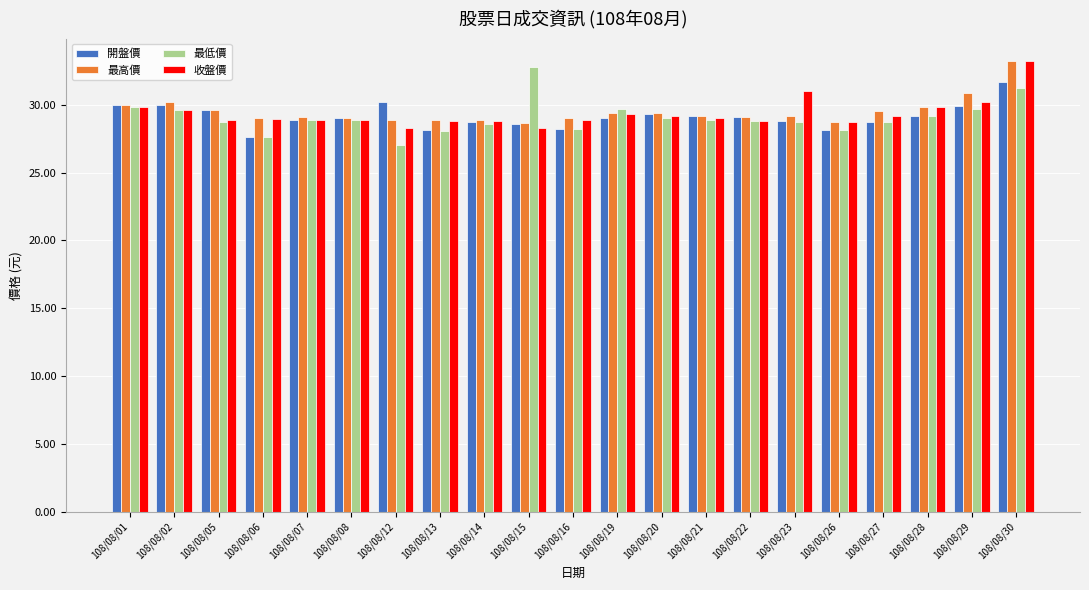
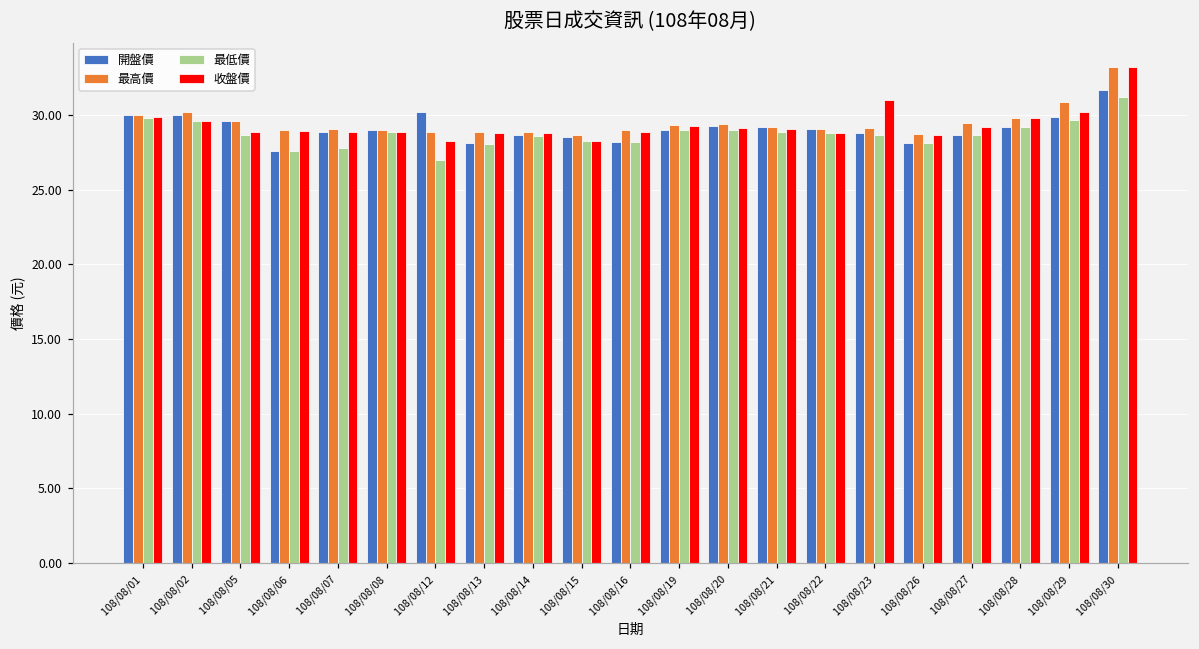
最低價, 108/08/07: 28.9 -> 27.8
最低價, 108/08/15: 32.8 -> 28.3
最低價, 108/08/19: 29.7 -> 29.0
